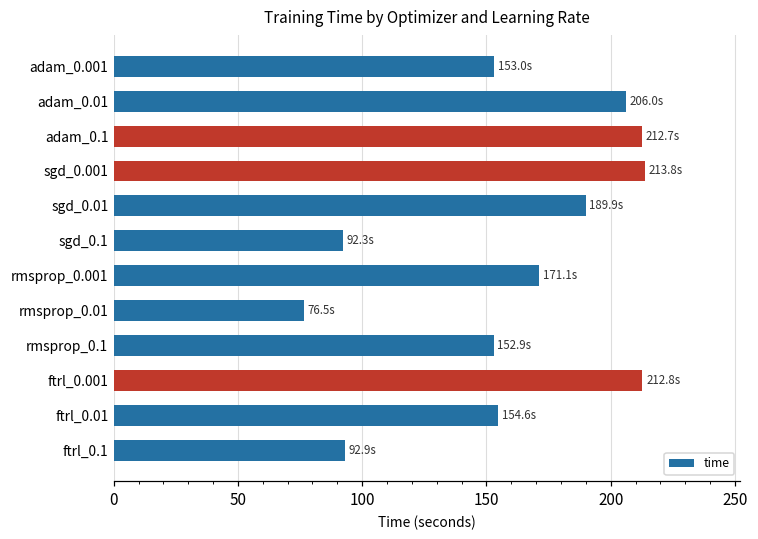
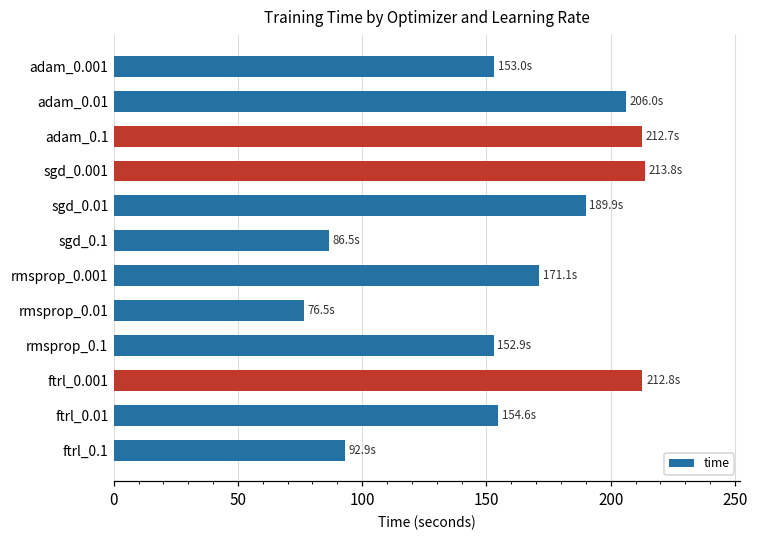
sgd_0.1: 92.3s -> 86.5s
